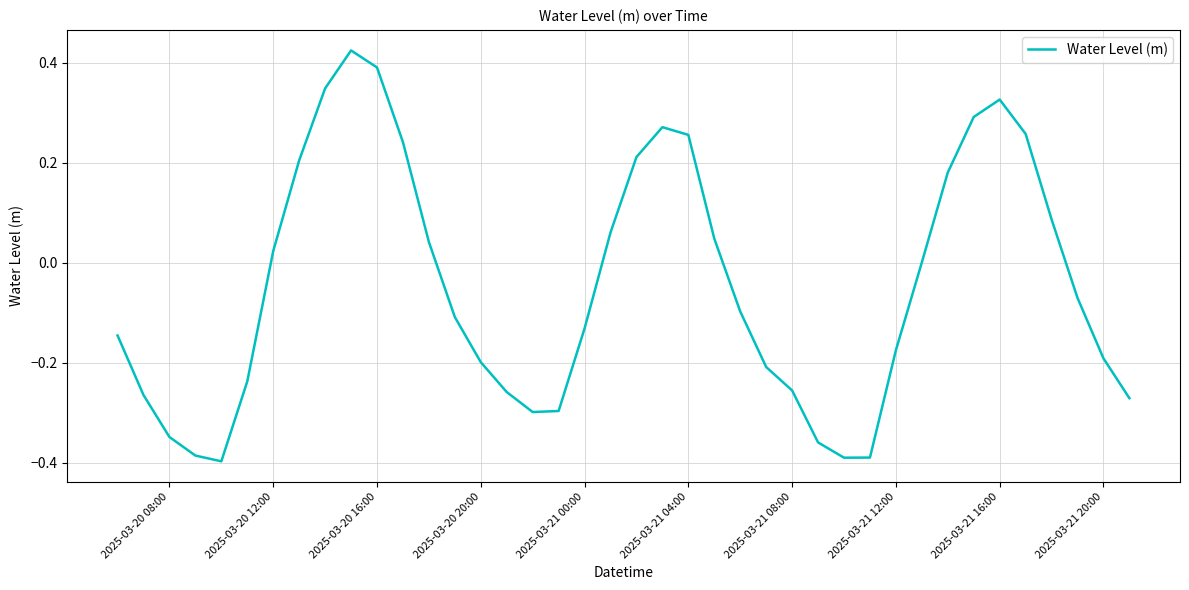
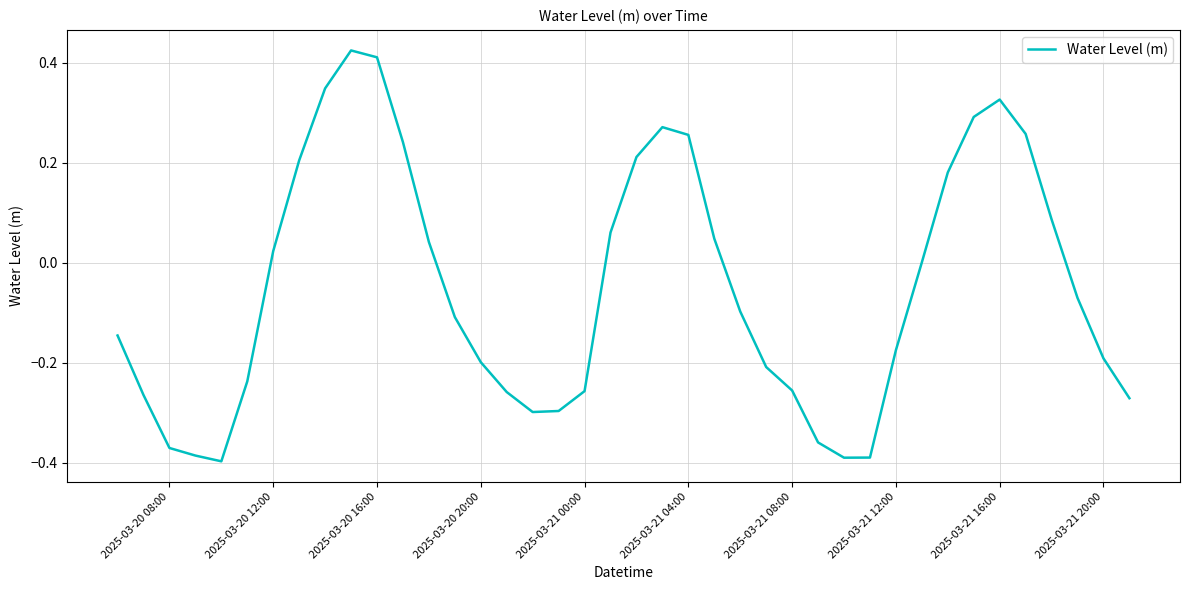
2025-03-20 08:00: -0.35 -> -0.37
2025-03-20 16:00: 0.39 -> 0.41
2025-03-21 00:00: -0.13 -> -0.26
